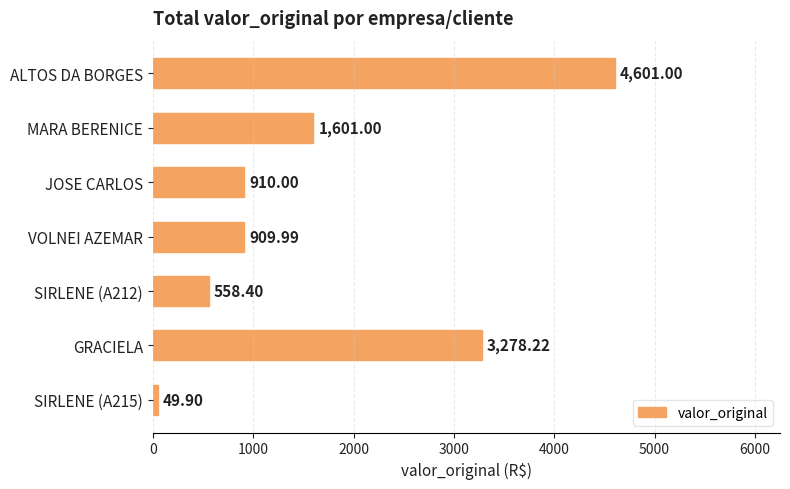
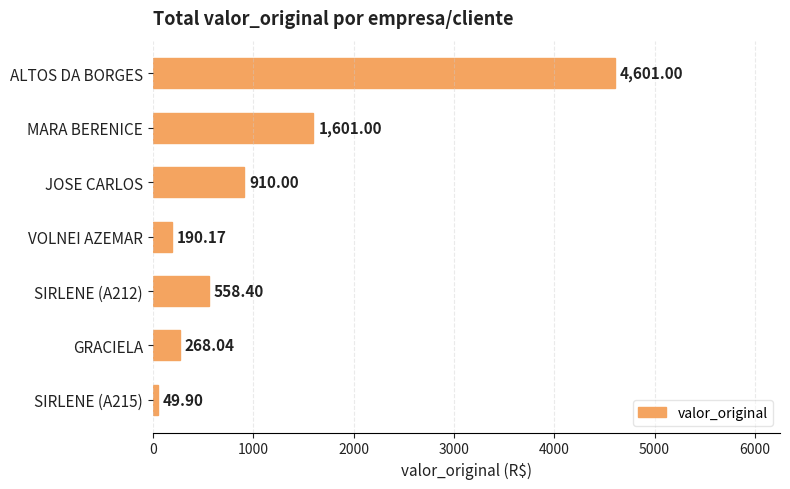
VOLNEI AZEMAR: 909.99 -> 190.17
GRACIELA: 3,278.22 -> 268.04
